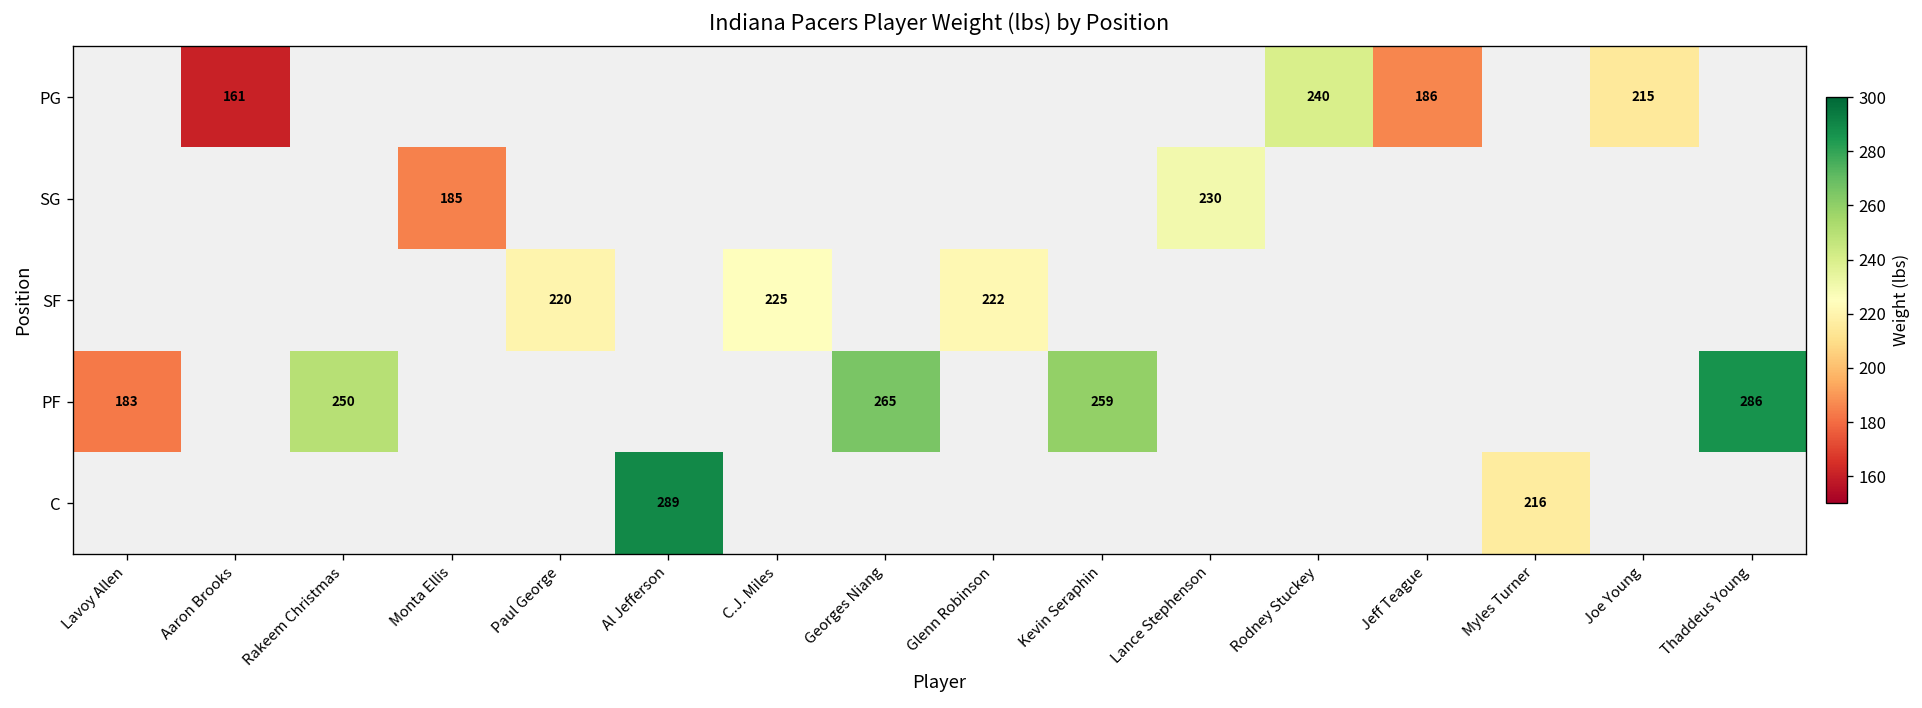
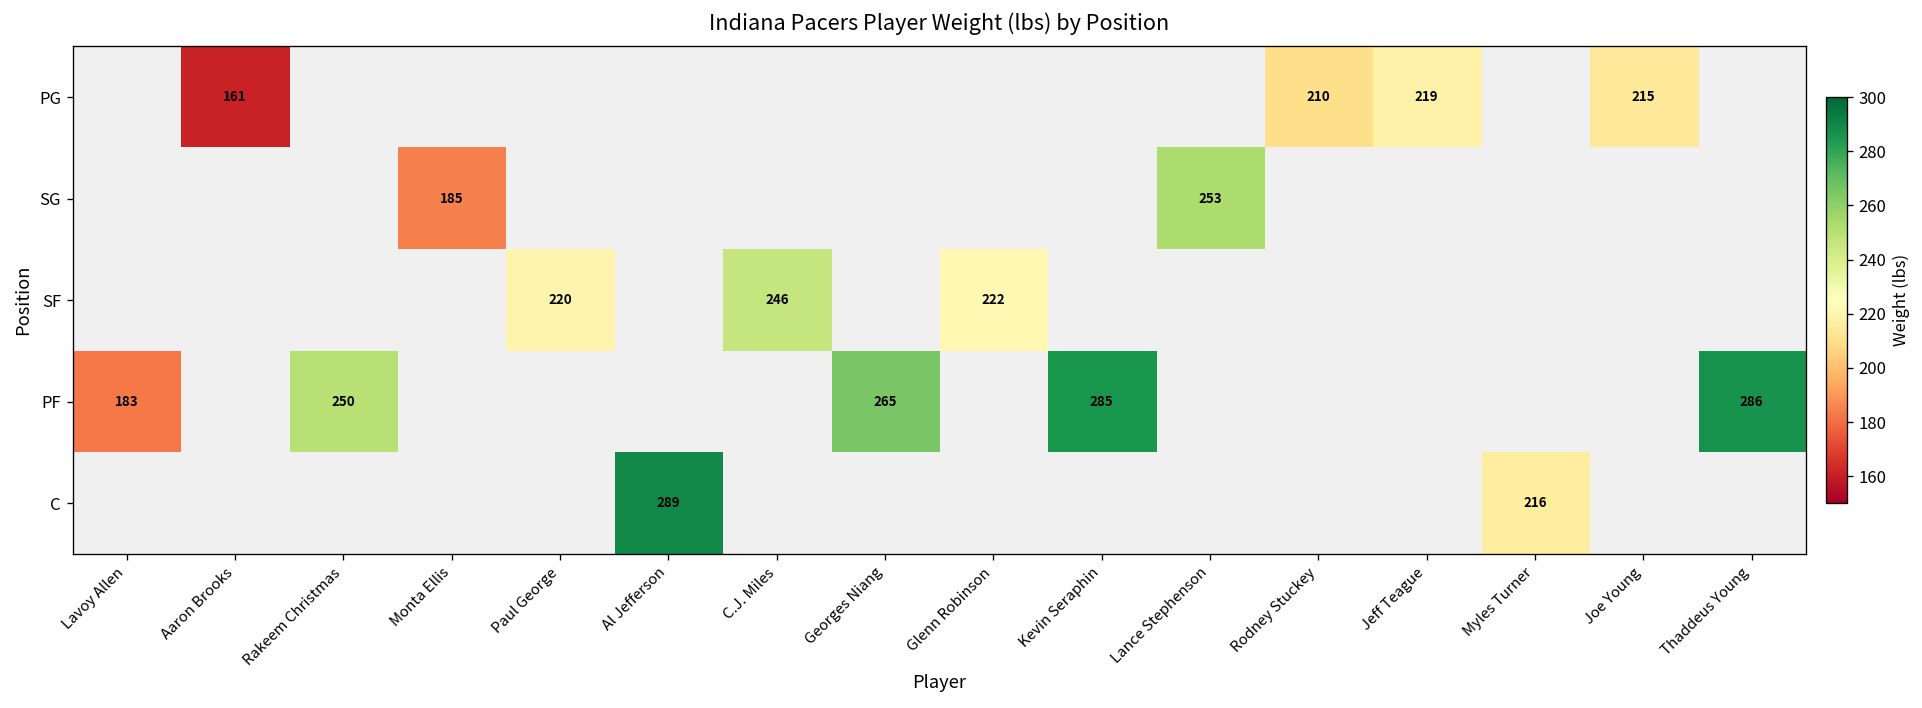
PG, Rodney Stuckey: 240 -> 210
PG, Jeff Teague: 186 -> 219
SG, Lance Stephenson: 230 -> 253
SF, C.J. Miles: 225 -> 246
PF, Kevin Seraphin: 259 -> 285
